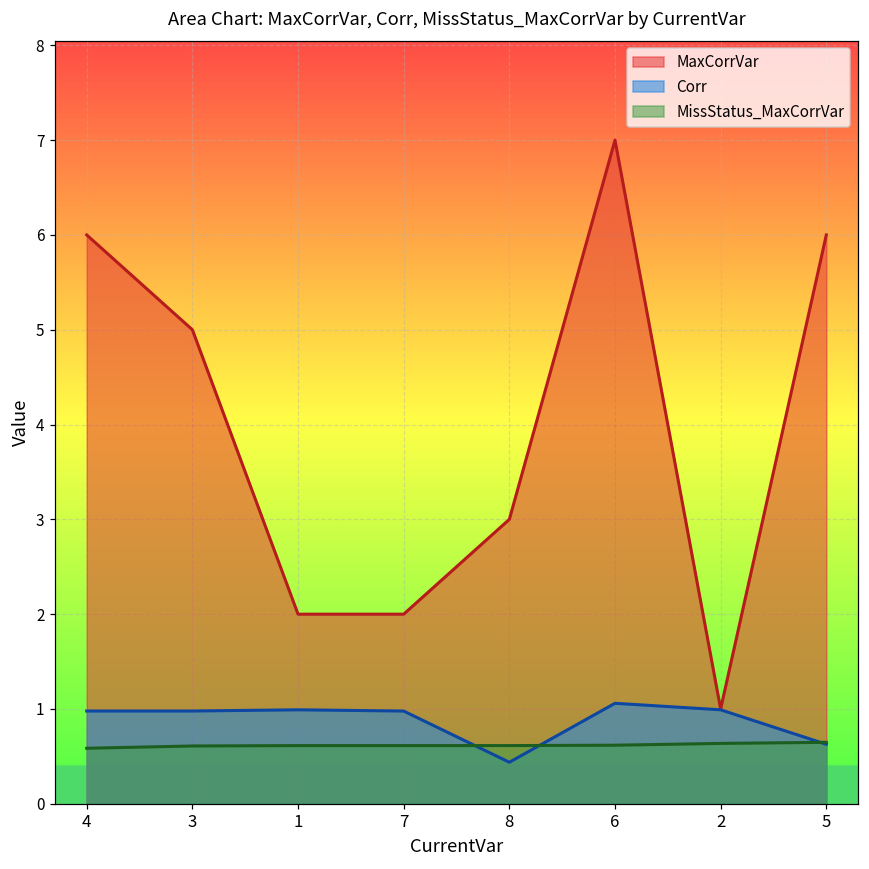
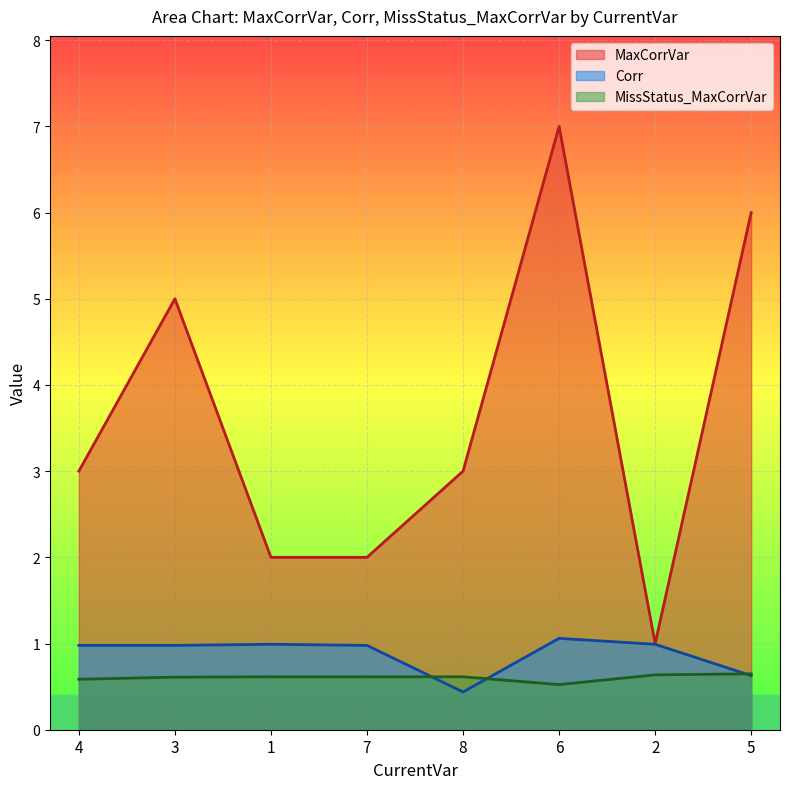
MaxCorrVar, 4: 6 -> 3
MissStatus_MaxCorrVar, 6: 0.6 -> 0.5
